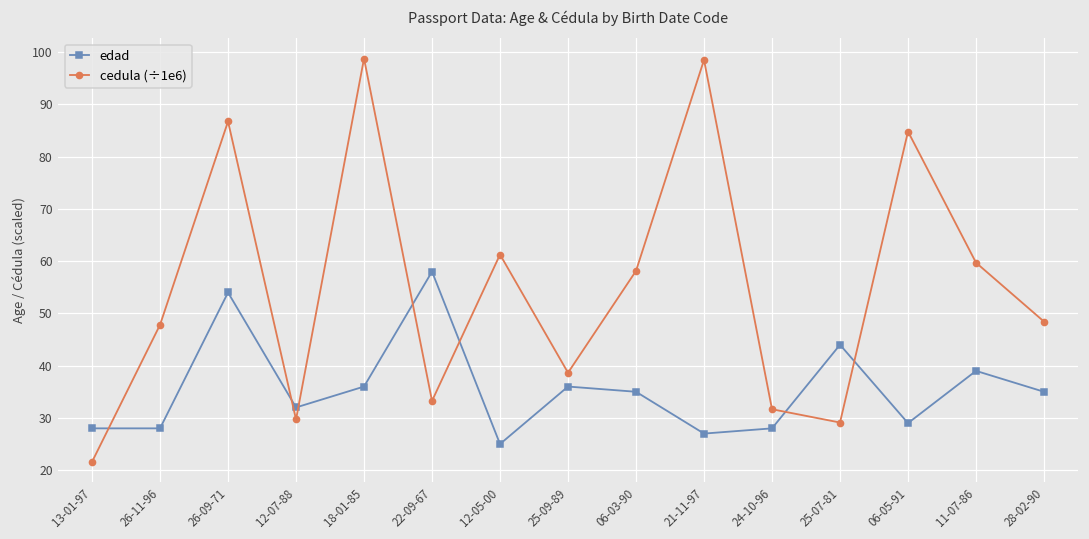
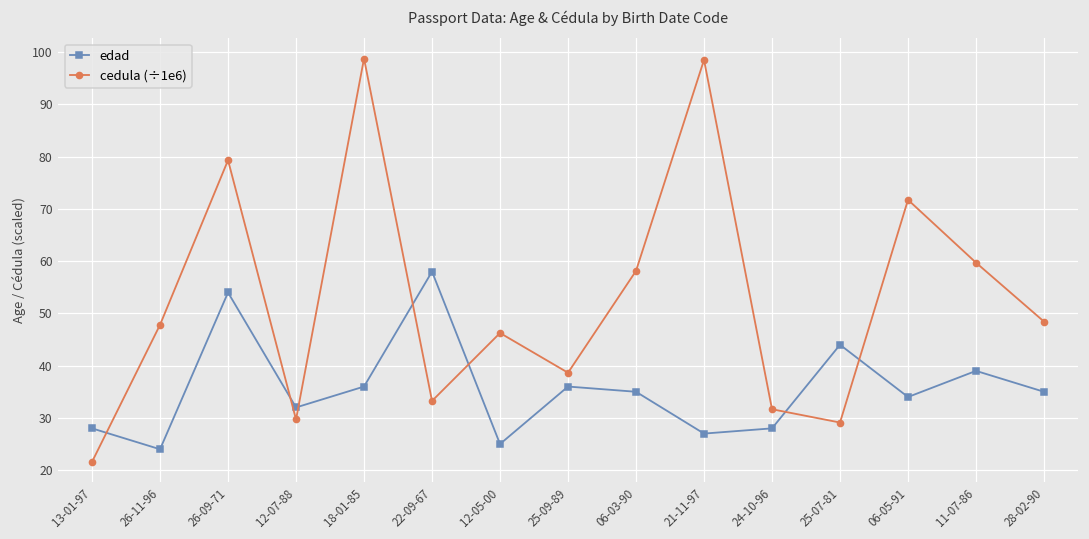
edad, 26-11-96: 28 -> 24
cedula (÷1e6), 26-09-71: 87 -> 79
cedula (÷1e6), 12-05-00: 61 -> 46
edad, 06-05-91: 29 -> 34
cedula (÷1e6), 06-05-91: 85 -> 72
